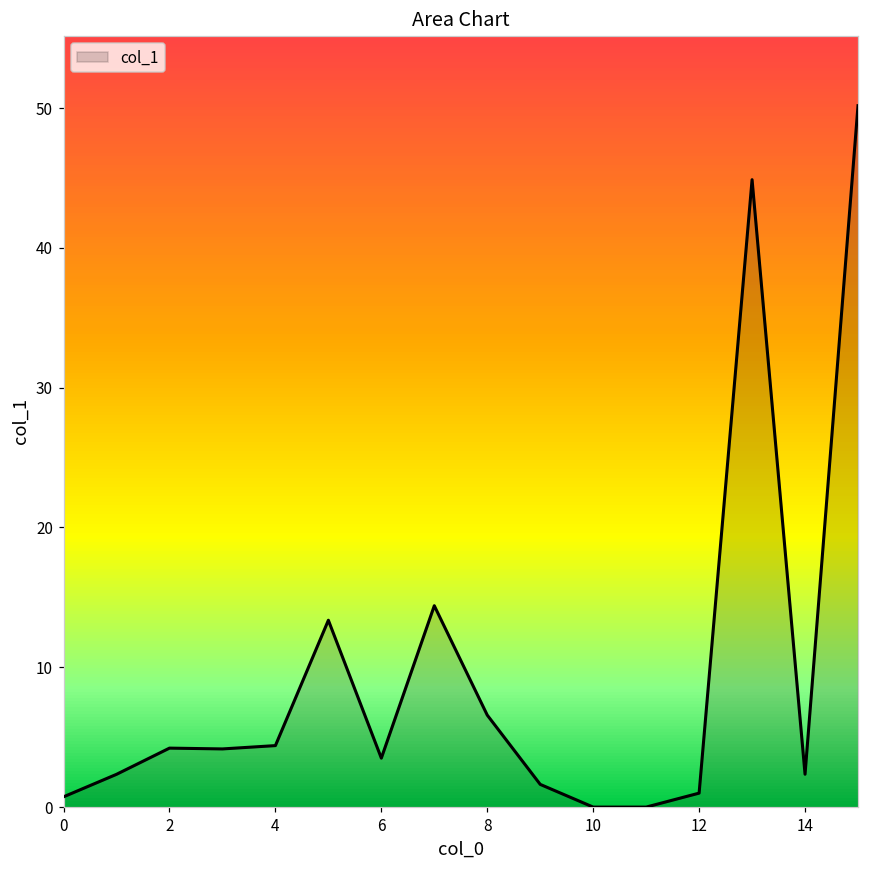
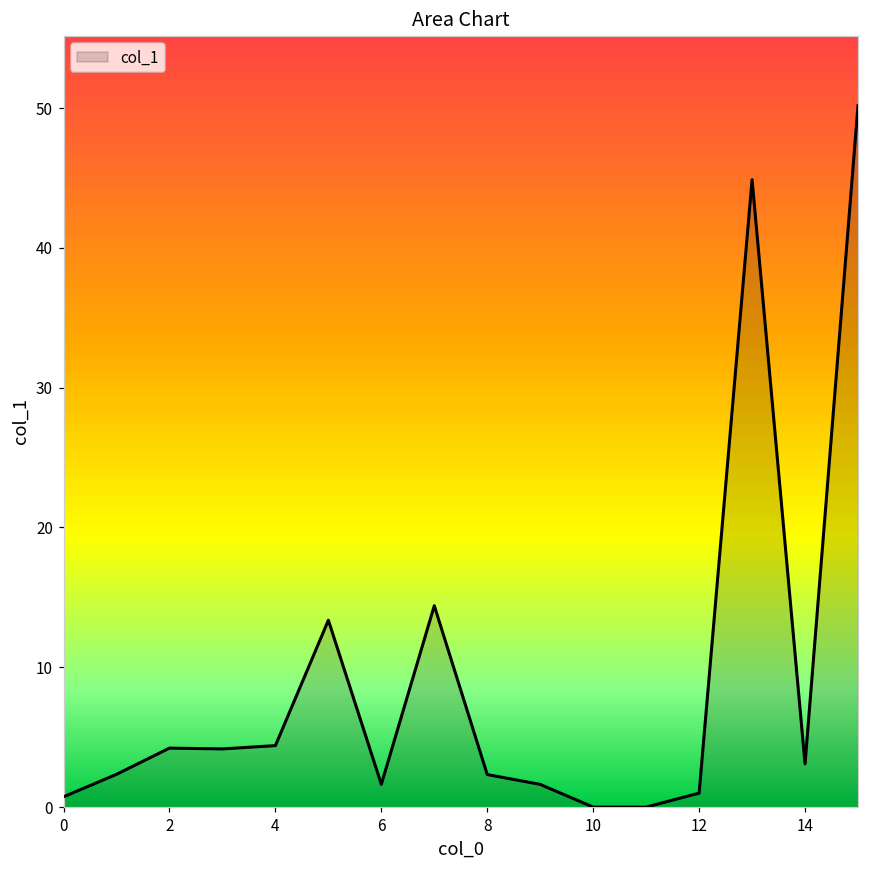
6: 3.5 -> 1.6
8: 6.6 -> 2.3
14: 2.3 -> 3.1
